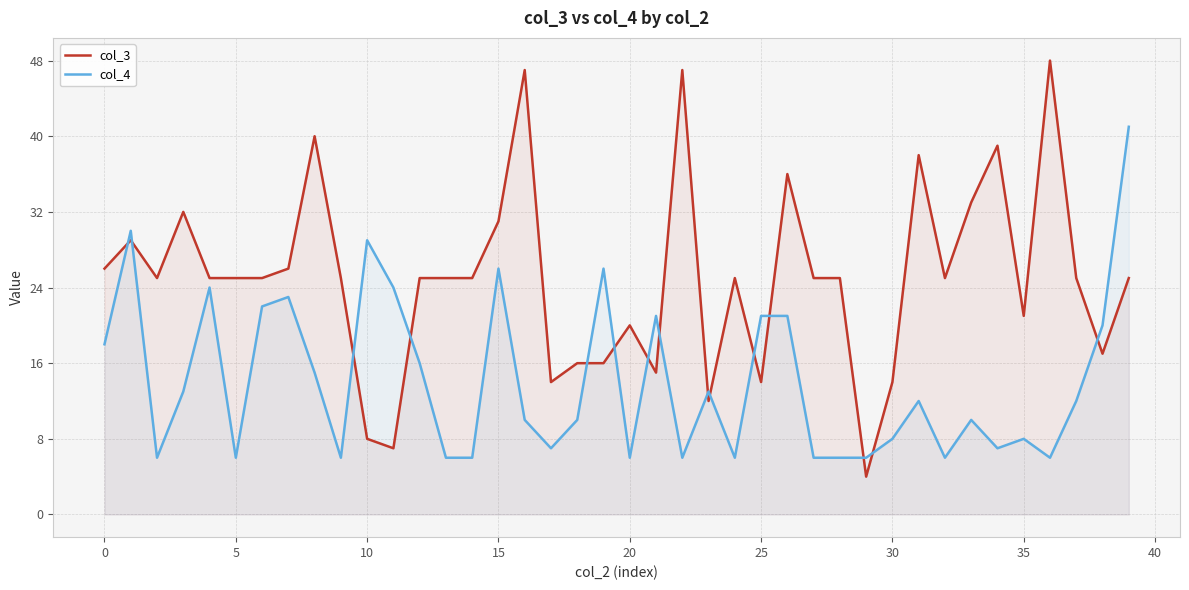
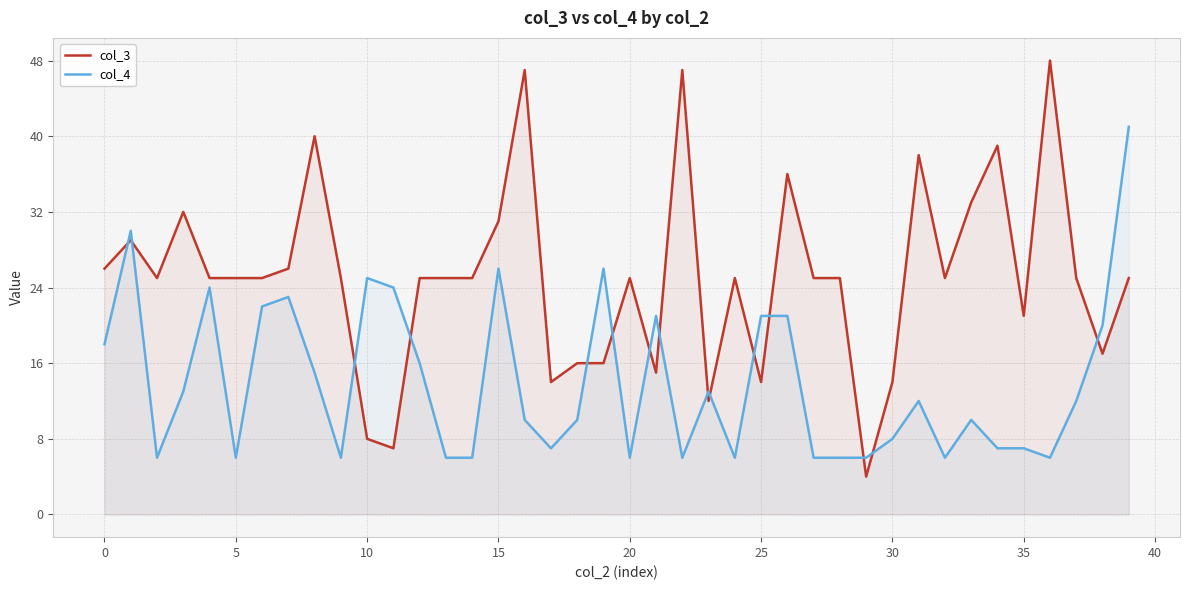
col_4, 10: 29 -> 25
col_3, 20: 20 -> 25
col_4, 35: 8 -> 7
